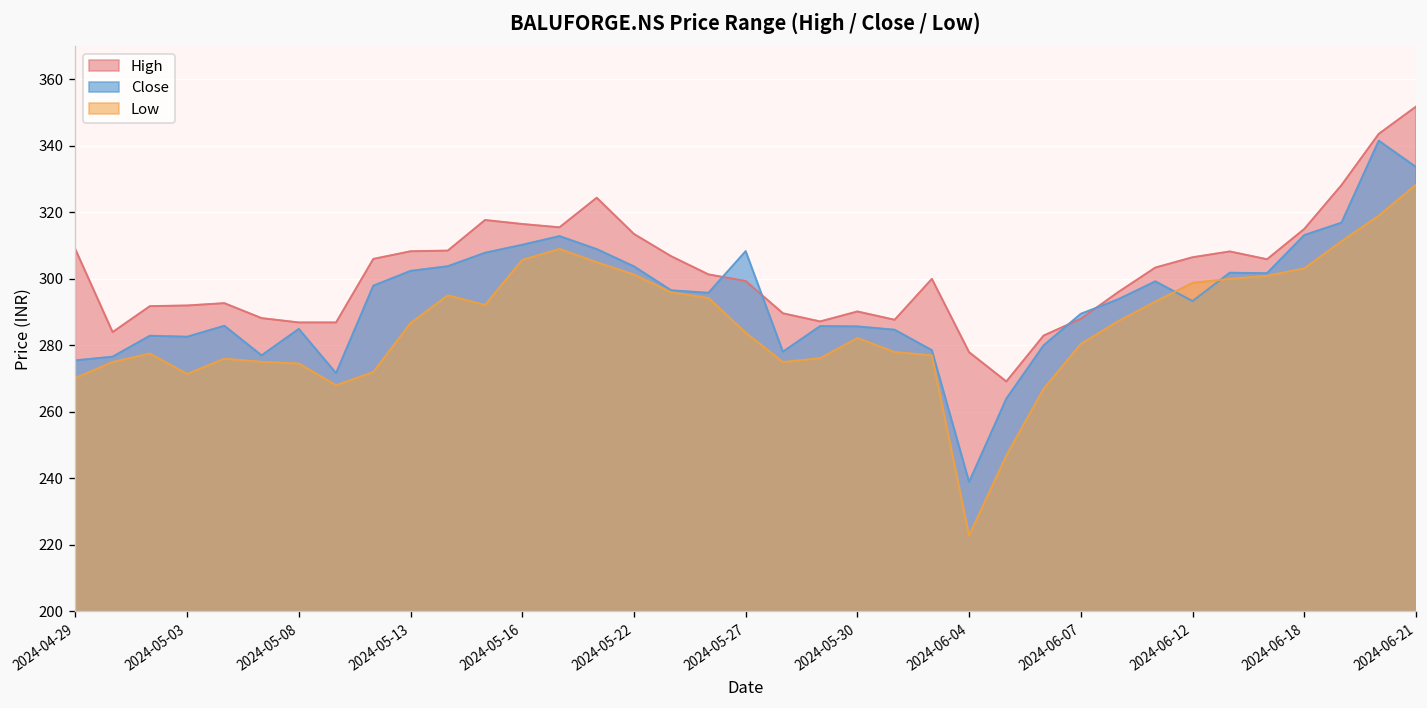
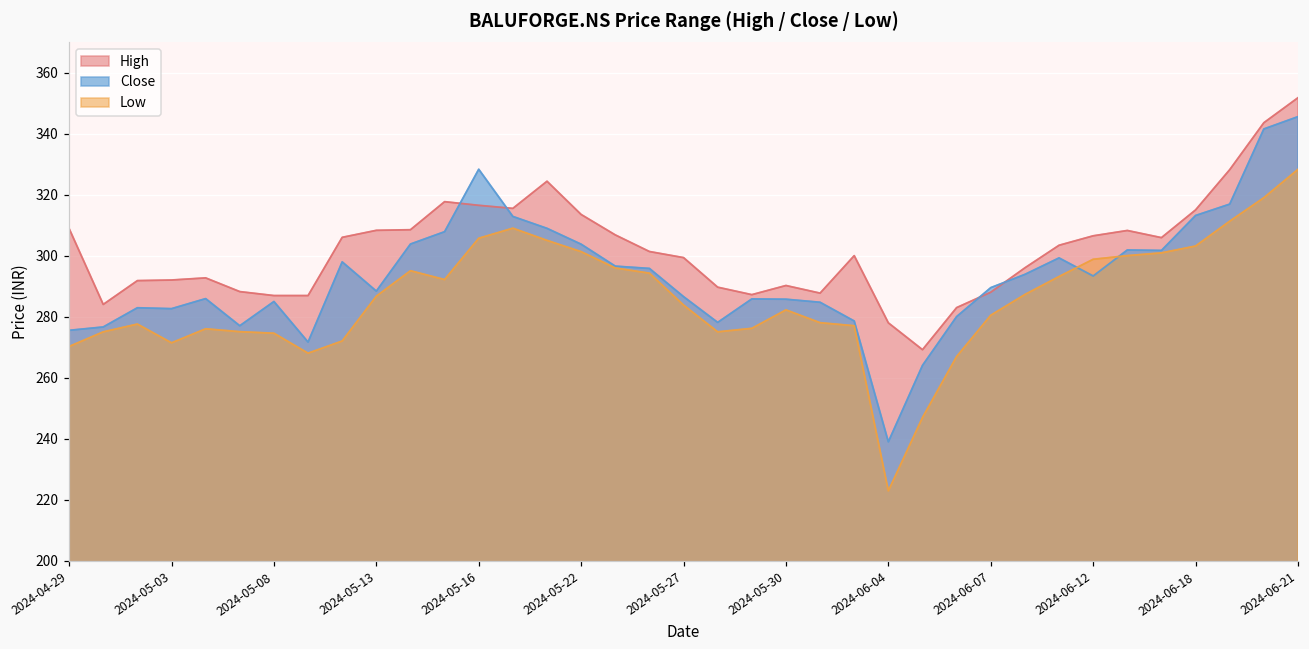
Close, 2024-05-13: 302 -> 288
Close, 2024-05-16: 310 -> 328
Close, 2024-05-27: 308 -> 287
Close, 2024-06-21: 334 -> 346
